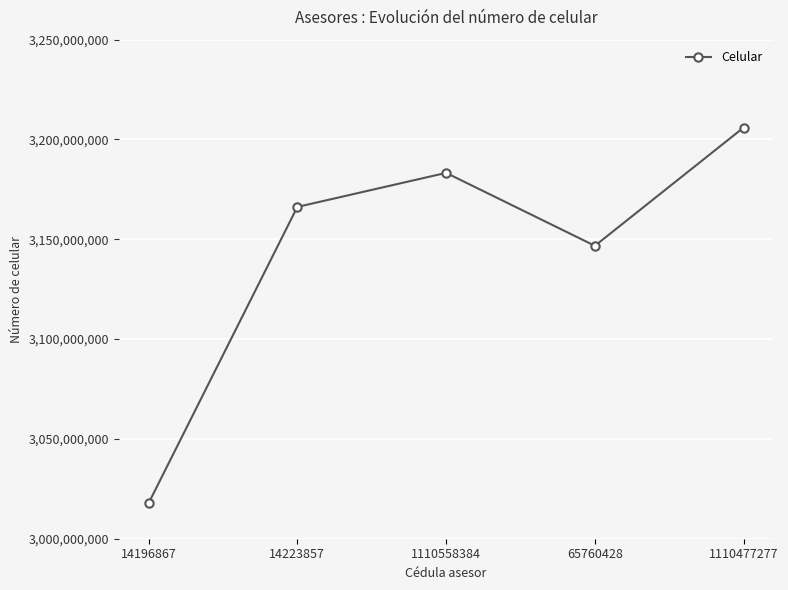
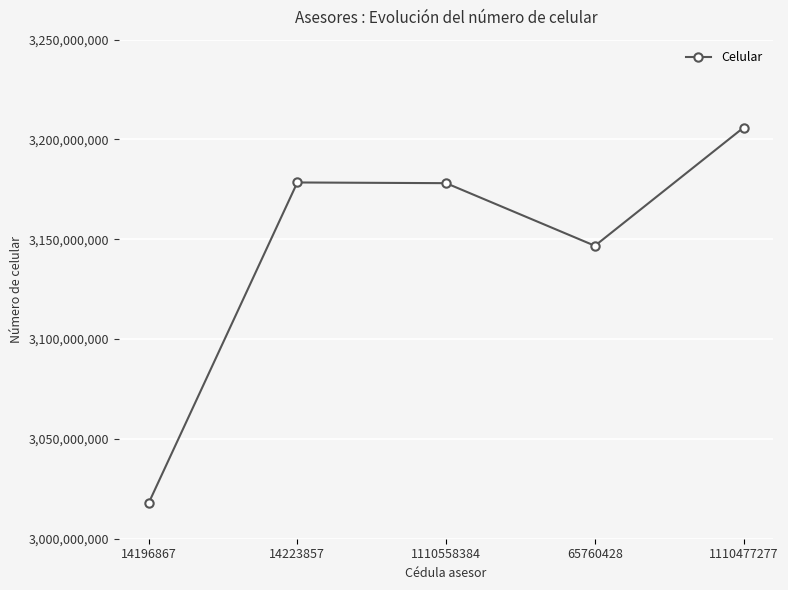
14223857: 3,166,000,000 -> 3,178,000,000
1110558384: 3,183,000,000 -> 3,178,000,000
